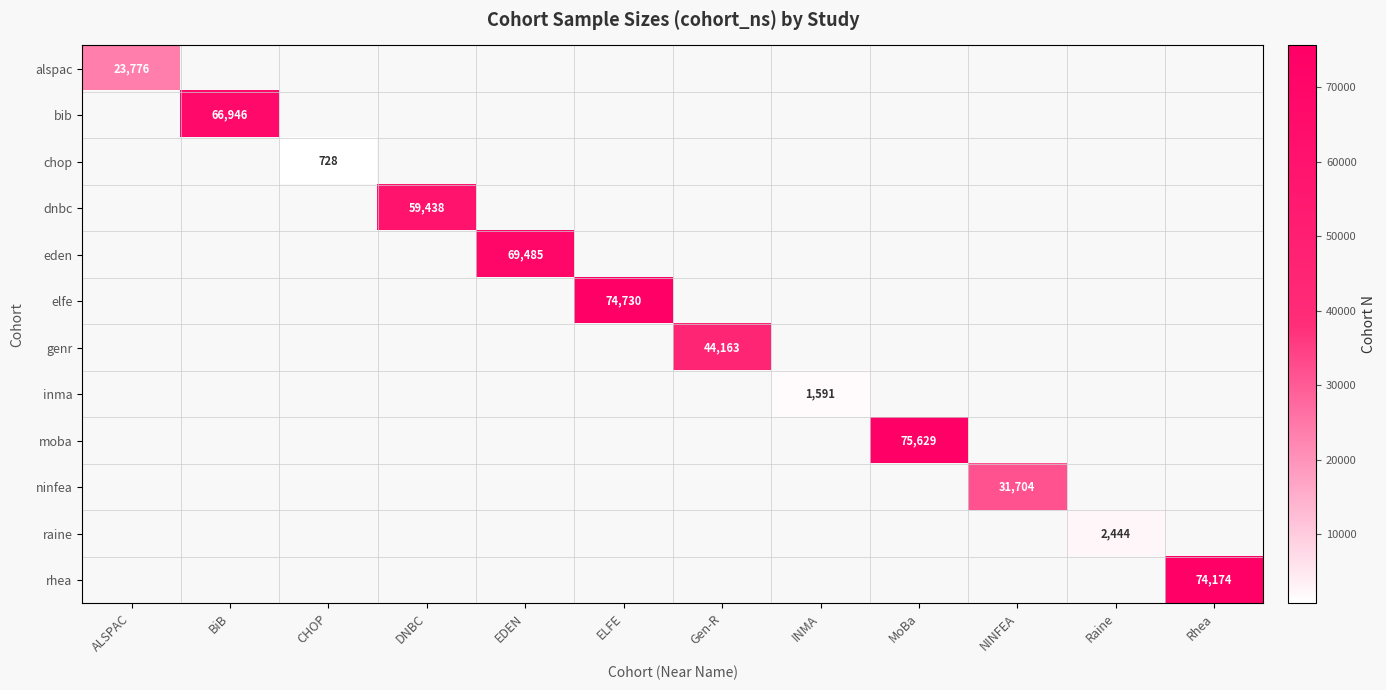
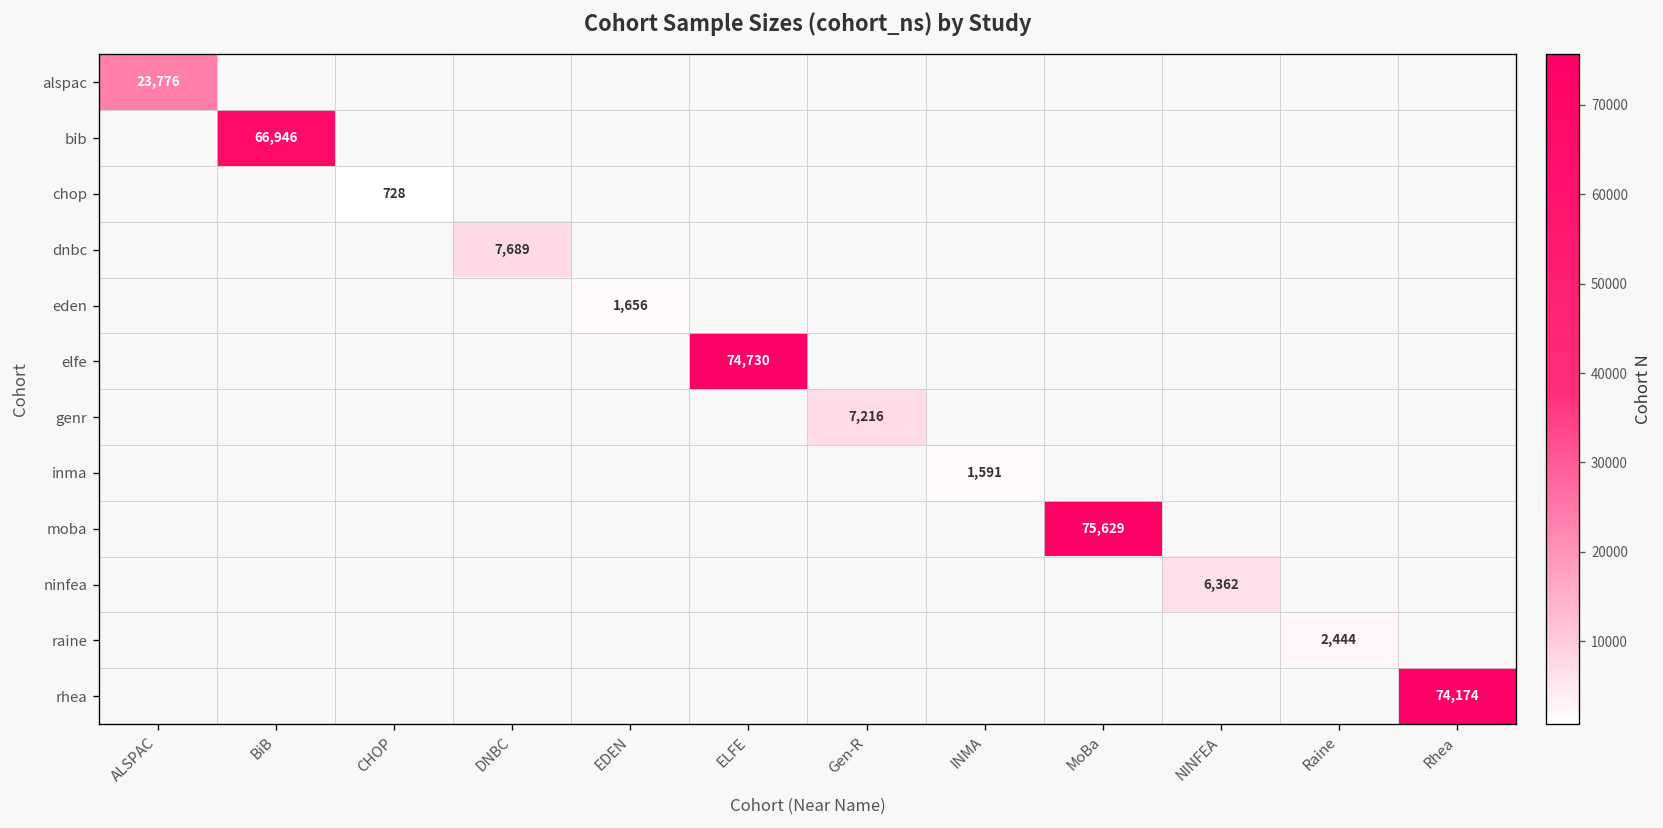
dnbc, DNBC: 59,438 -> 7,689
eden, EDEN: 69,485 -> 1,656
genr, Gen-R: 44,163 -> 7,216
ninfea, NINFEA: 31,704 -> 6,362
